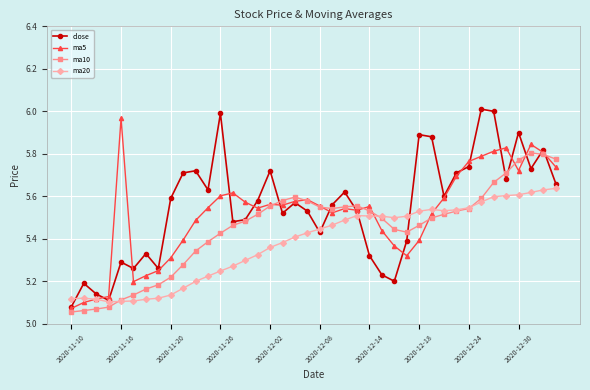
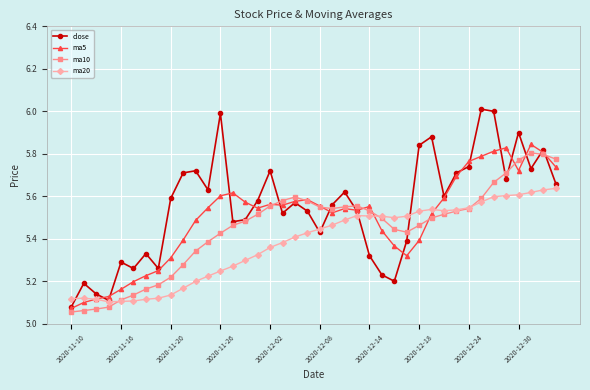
ma5, 2020-11-16: 5.97 -> 5.16
close, 2020-12-18: 5.89 -> 5.84
